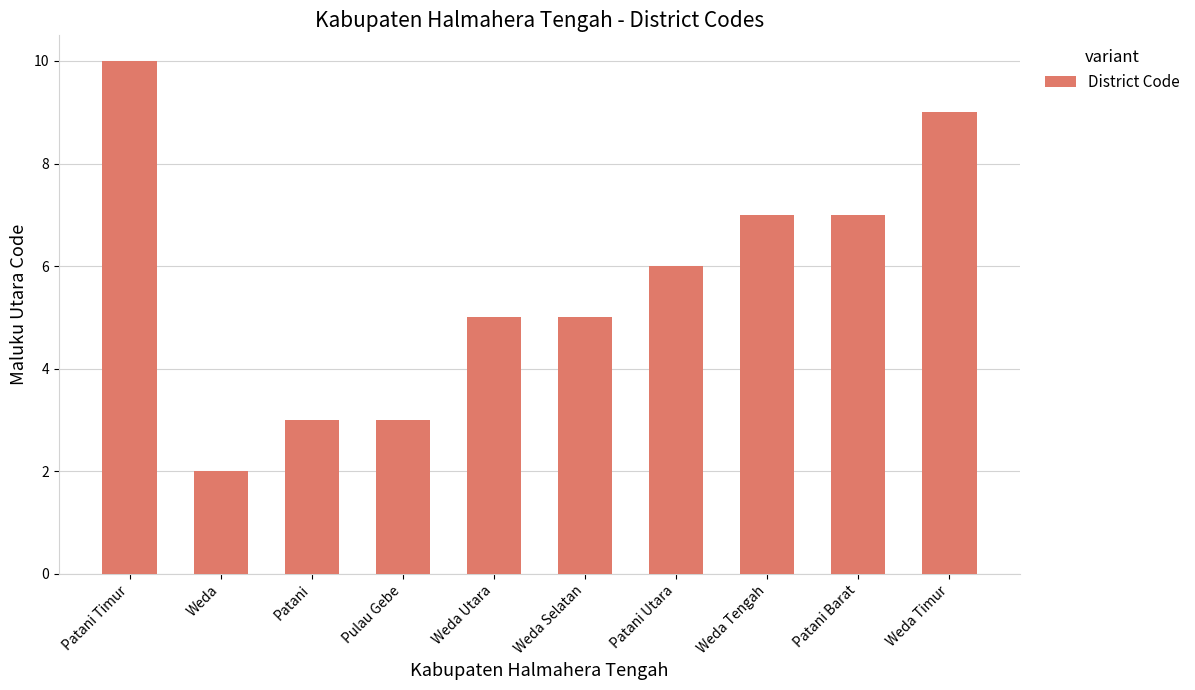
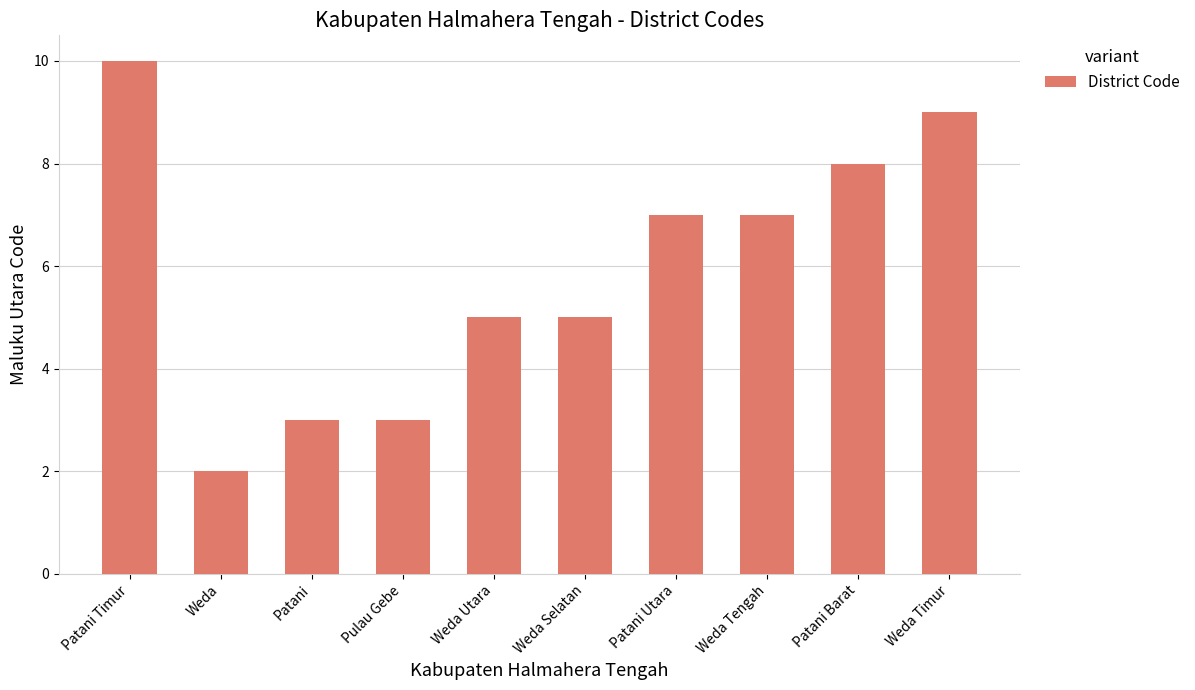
Patani Utara: 6 -> 7
Patani Barat: 7 -> 8
